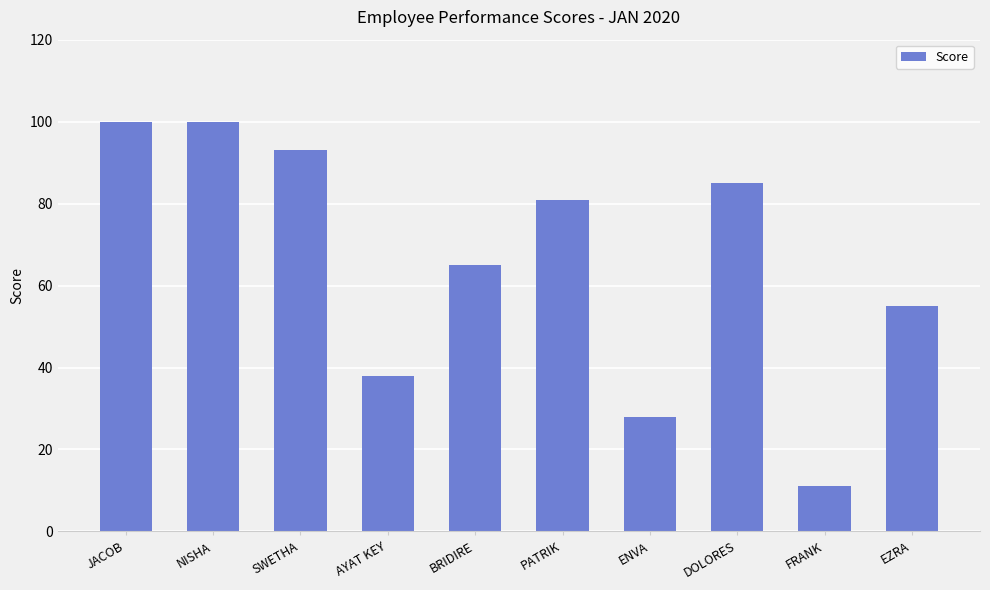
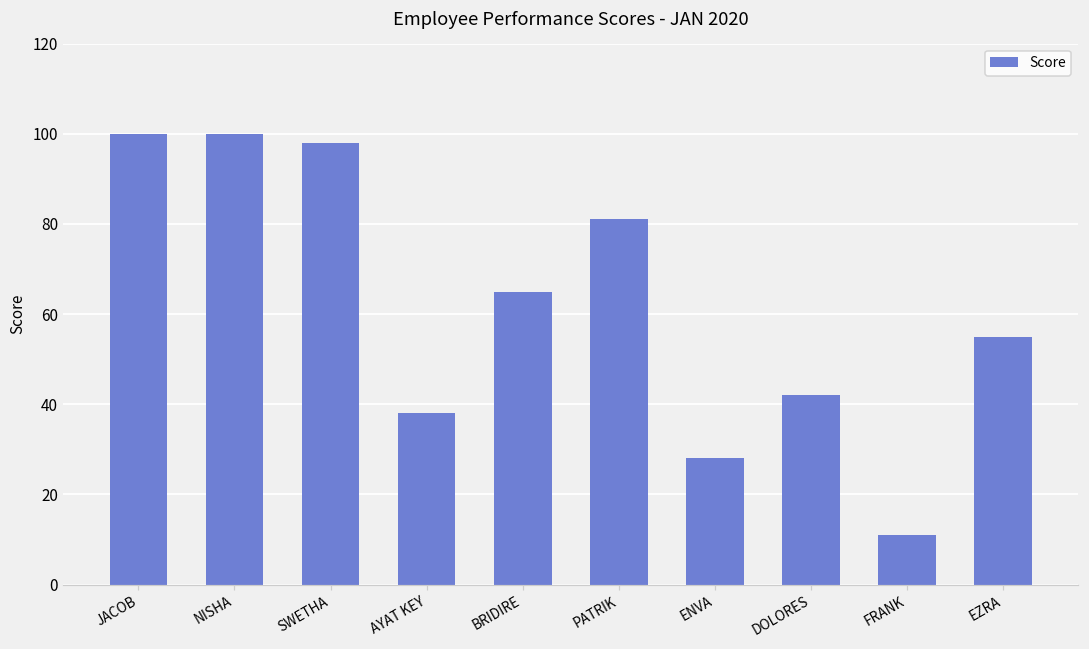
SWETHA: 93 -> 98
DOLORES: 85 -> 42
